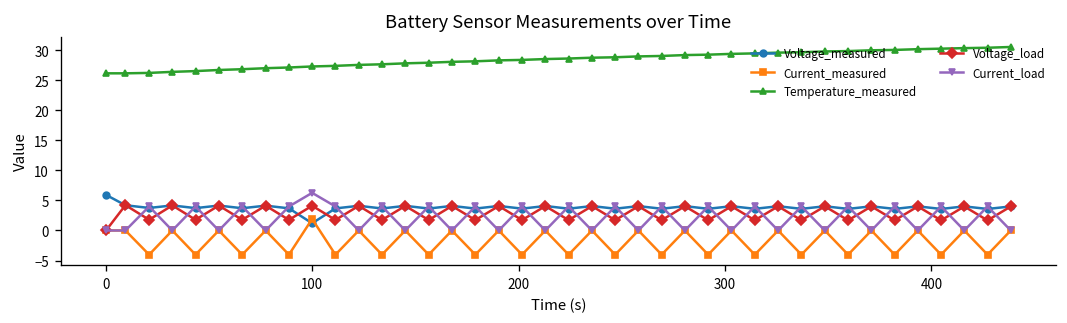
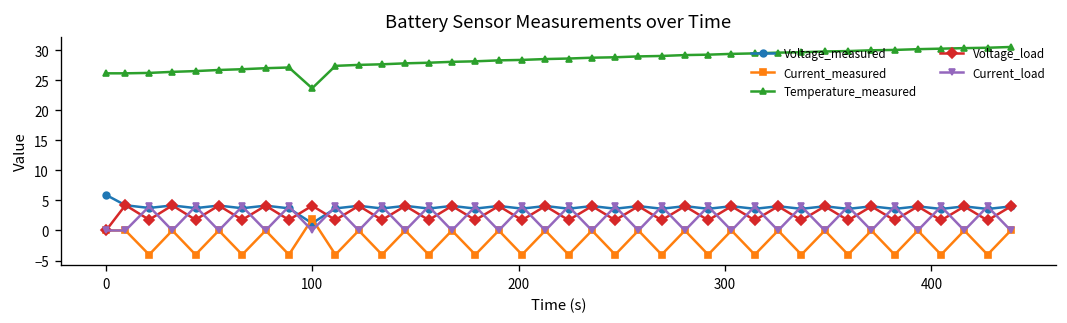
Temperature_measured, 100: 27 -> 24
Current_load, 100: 6 -> 0
